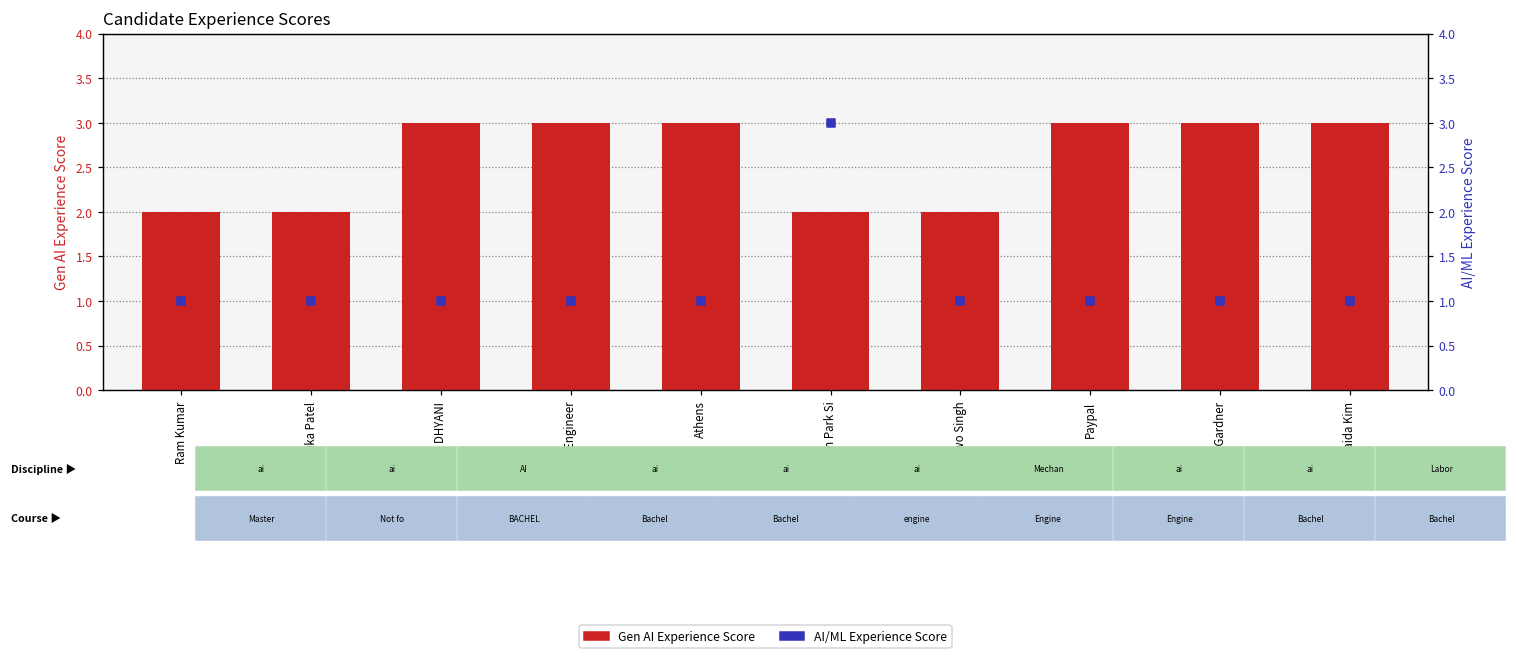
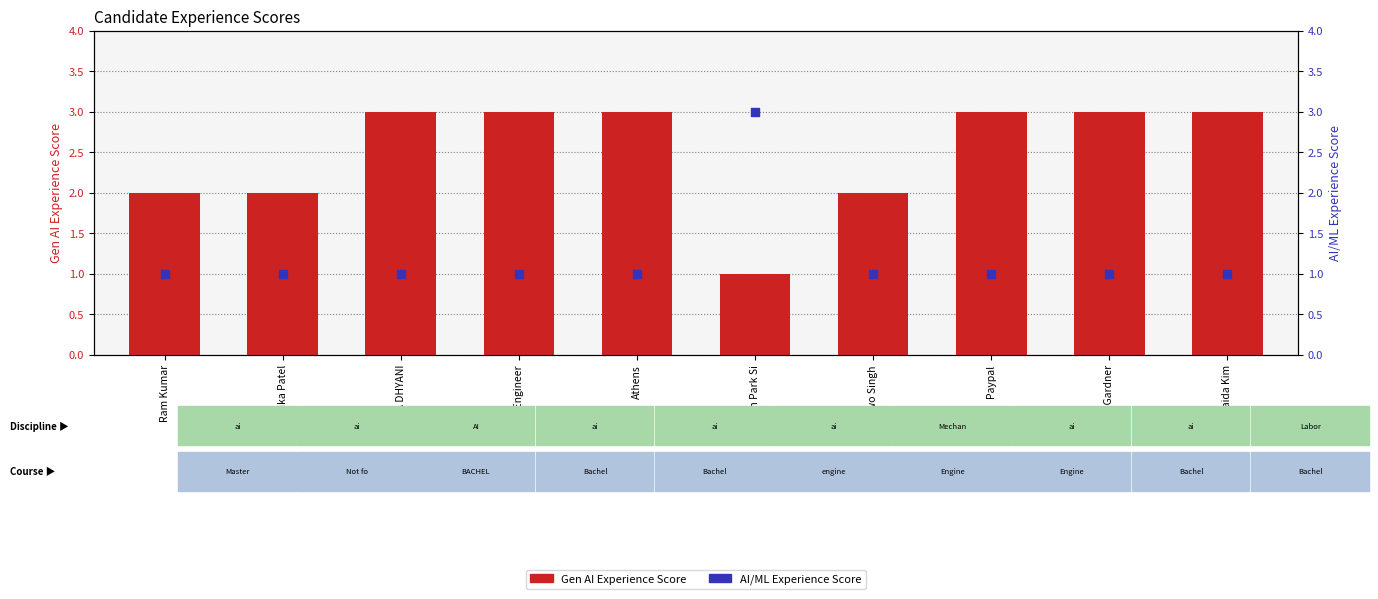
Gen AI Experience Score, Byungjin Park Si: 2 -> 1
